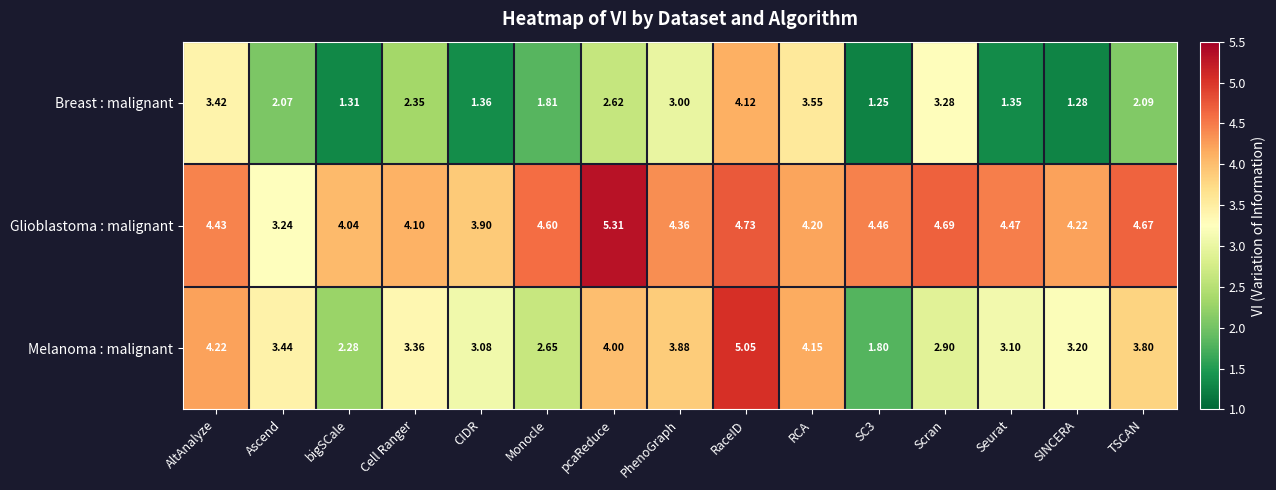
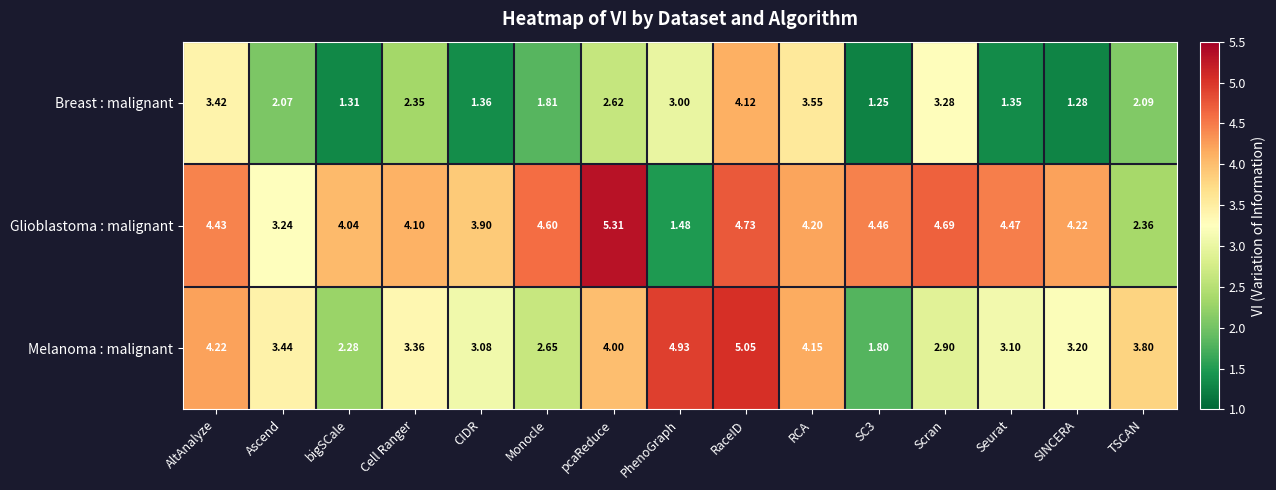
Glioblastoma : malignant, PhenoGraph: 4.36 -> 1.48
Glioblastoma : malignant, TSCAN: 4.67 -> 2.36
Melanoma : malignant, PhenoGraph: 3.88 -> 4.93
